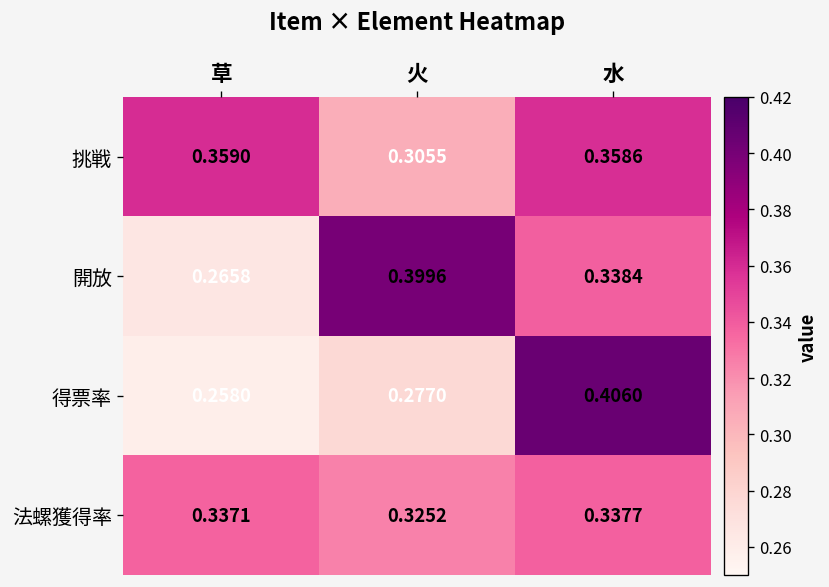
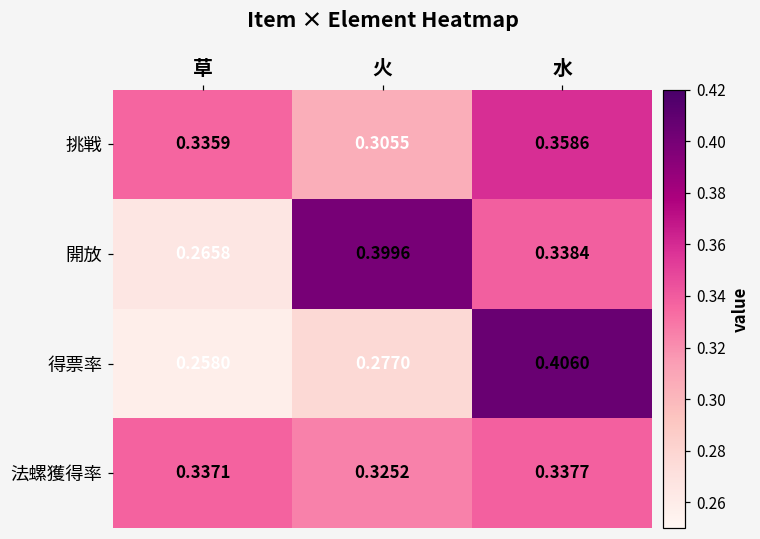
挑戦, 草: 0.3590 -> 0.3359
